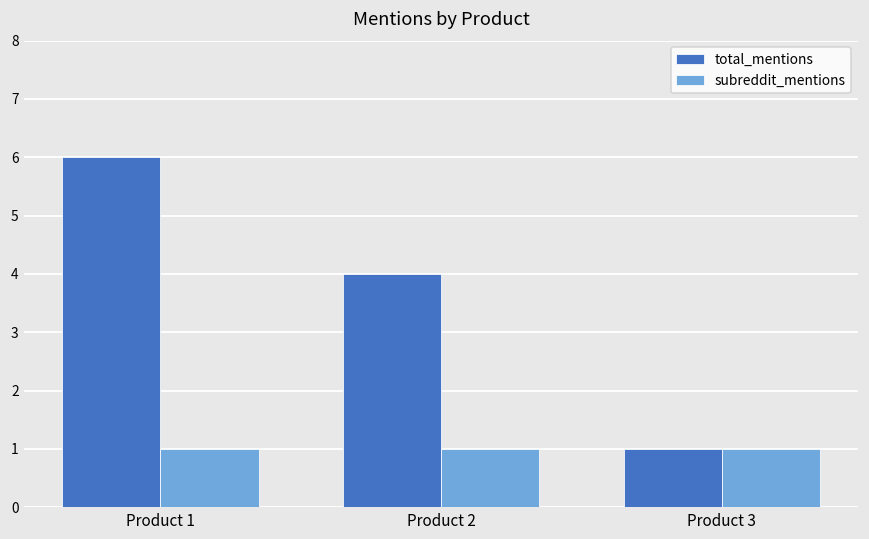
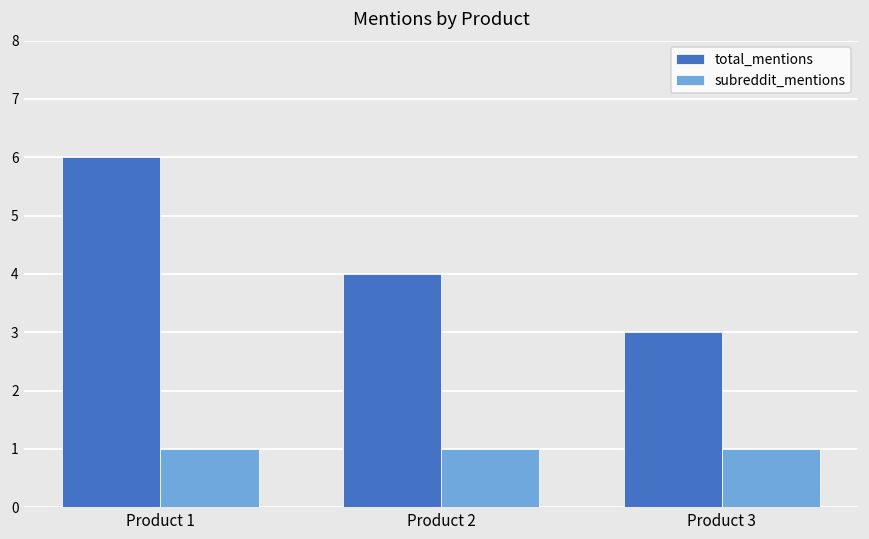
total_mentions, Product 3: 1 -> 3
